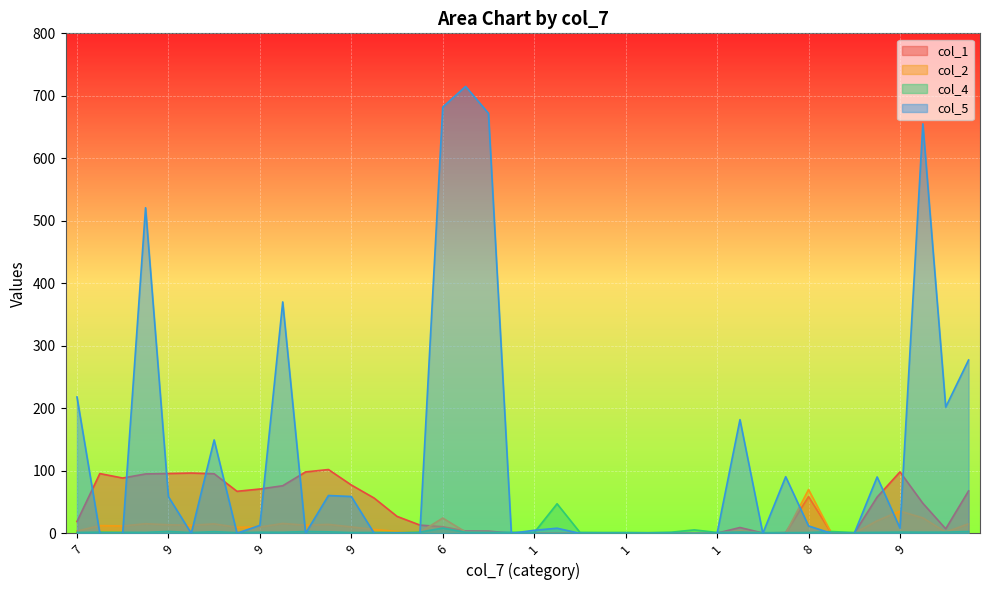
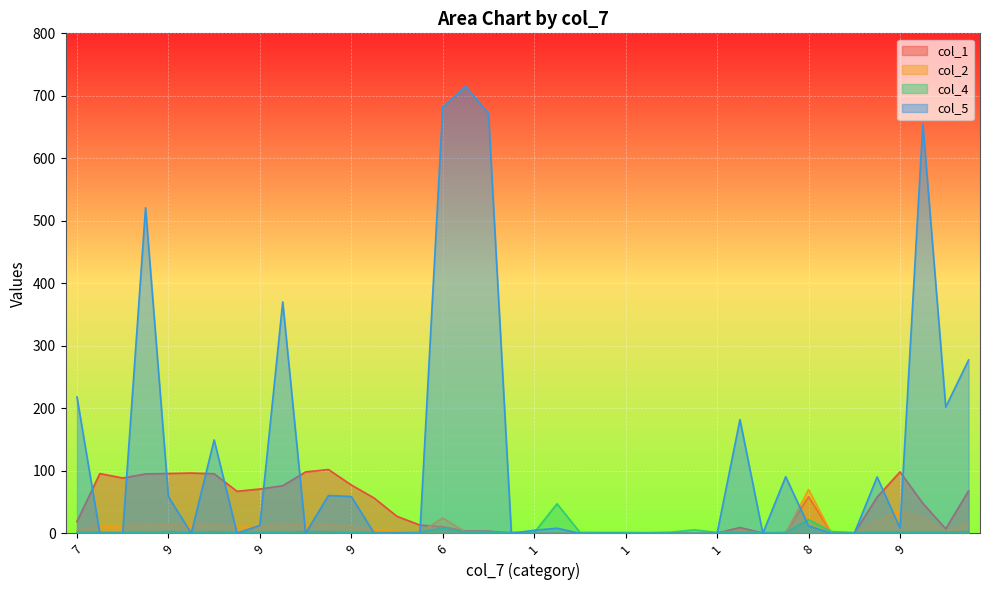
col_4, 8: 0 -> 20
